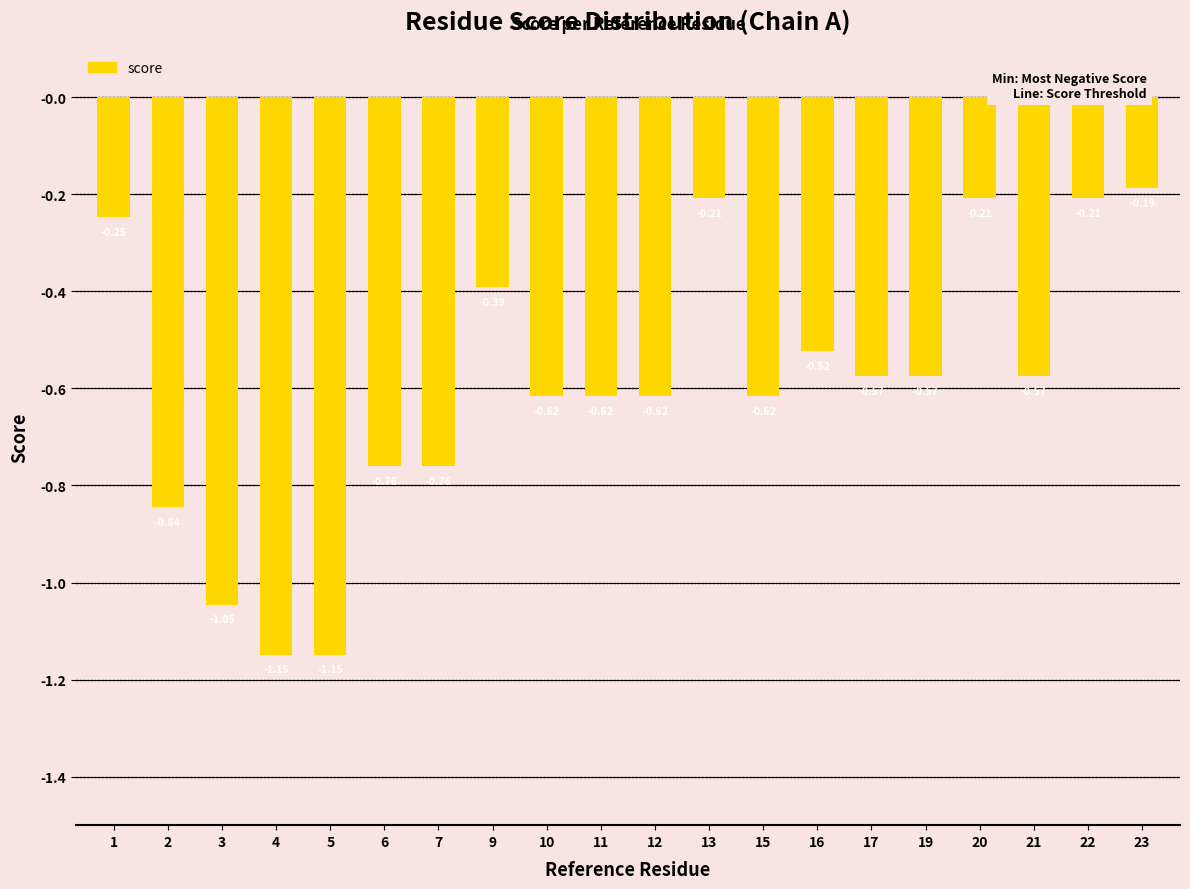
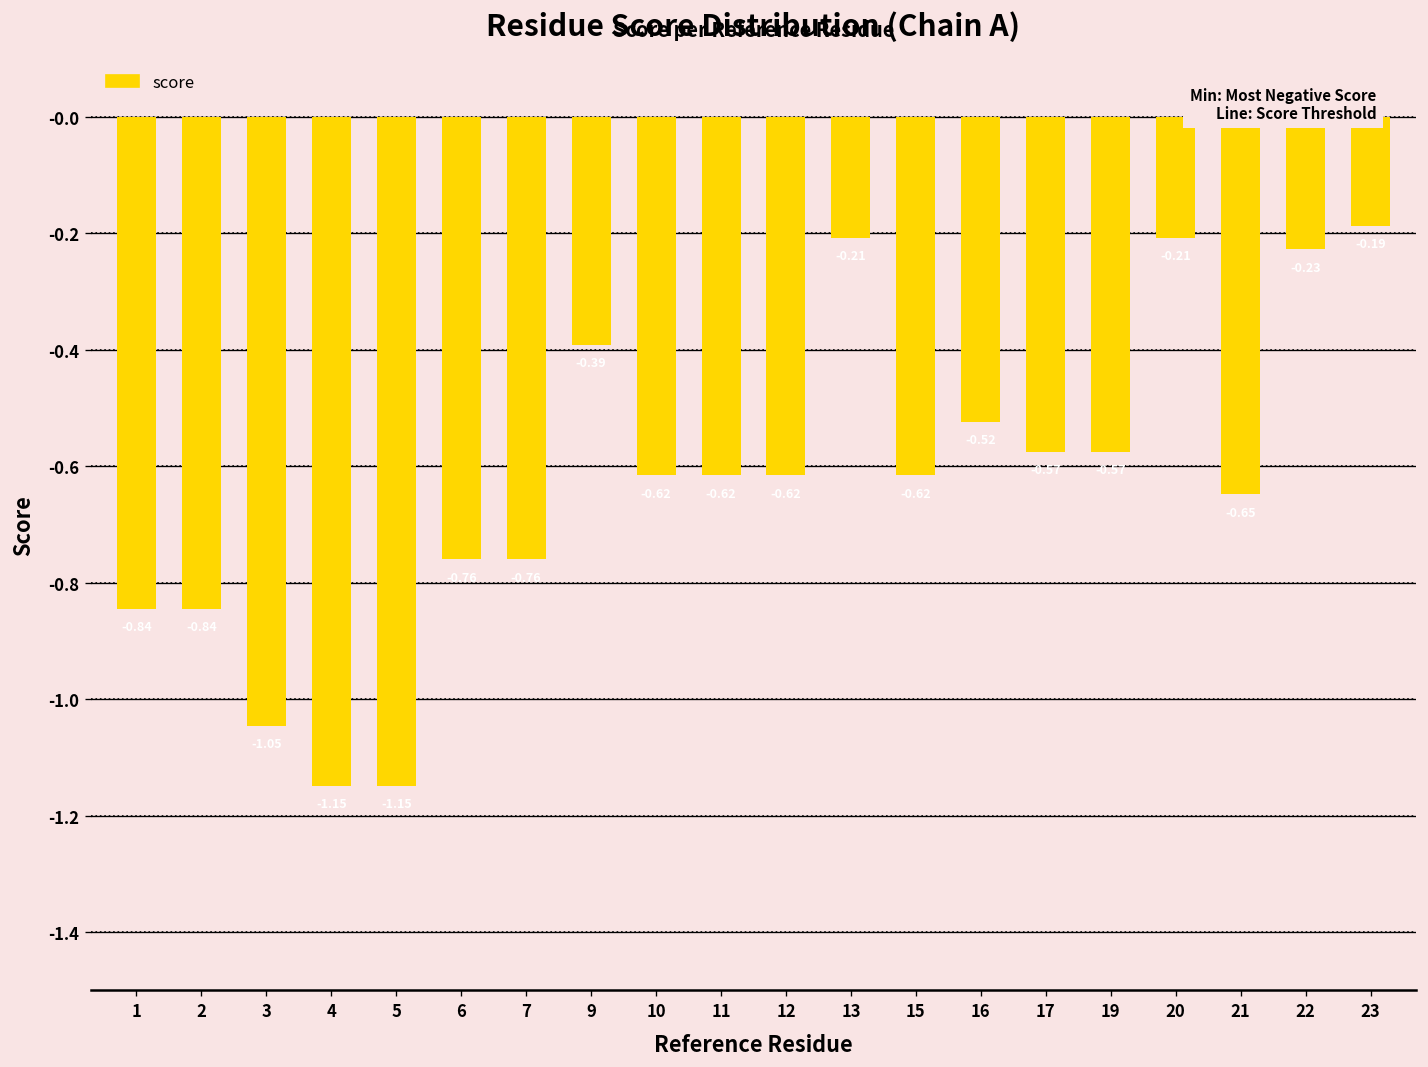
1: -0.25 -> -0.84
21: -0.57 -> -0.65
22: -0.21 -> -0.23
